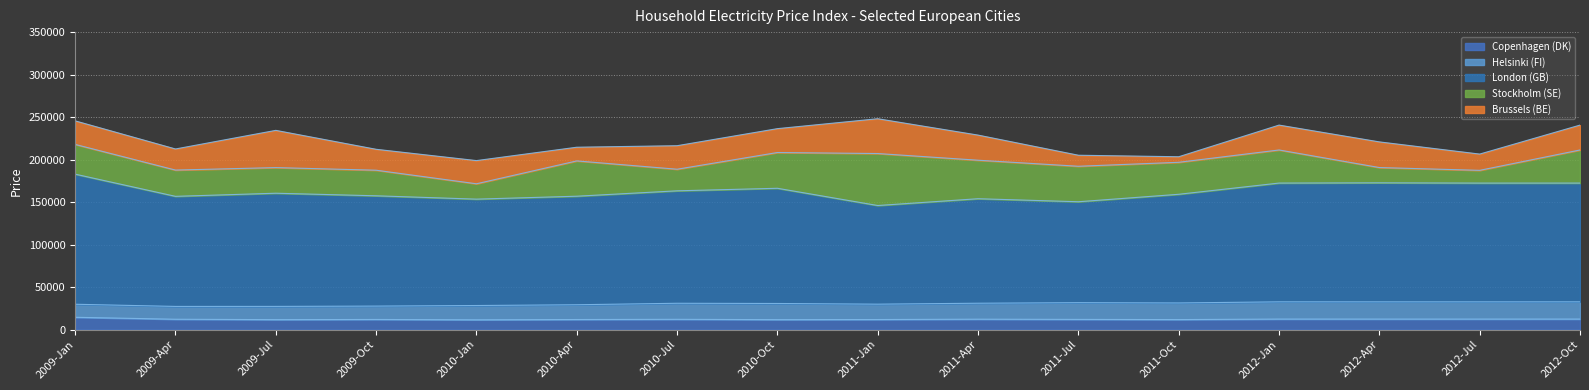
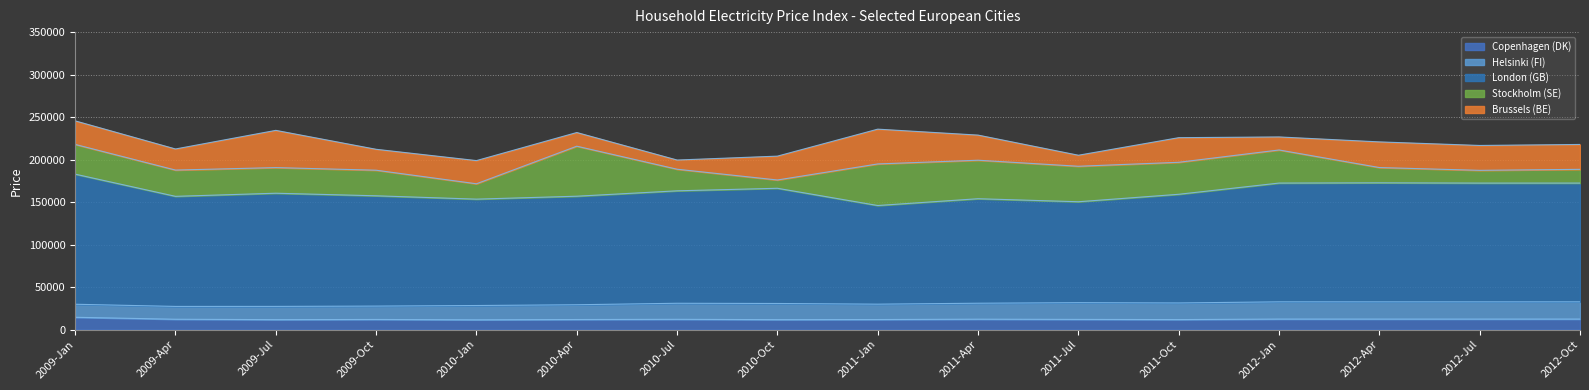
Stockholm (SE), 2010-Apr: 40000 -> 60000
Brussels (BE), 2010-Jul: 30000 -> 10000
Stockholm (SE), 2010-Oct: 40000 -> 10000
Stockholm (SE), 2011-Jan: 60000 -> 50000
Brussels (BE), 2011-Oct: 10000 -> 30000
Brussels (BE), 2012-Jan: 30000 -> 20000
Brussels (BE), 2012-Jul: 20000 -> 30000
Stockholm (SE), 2012-Oct: 40000 -> 20000
